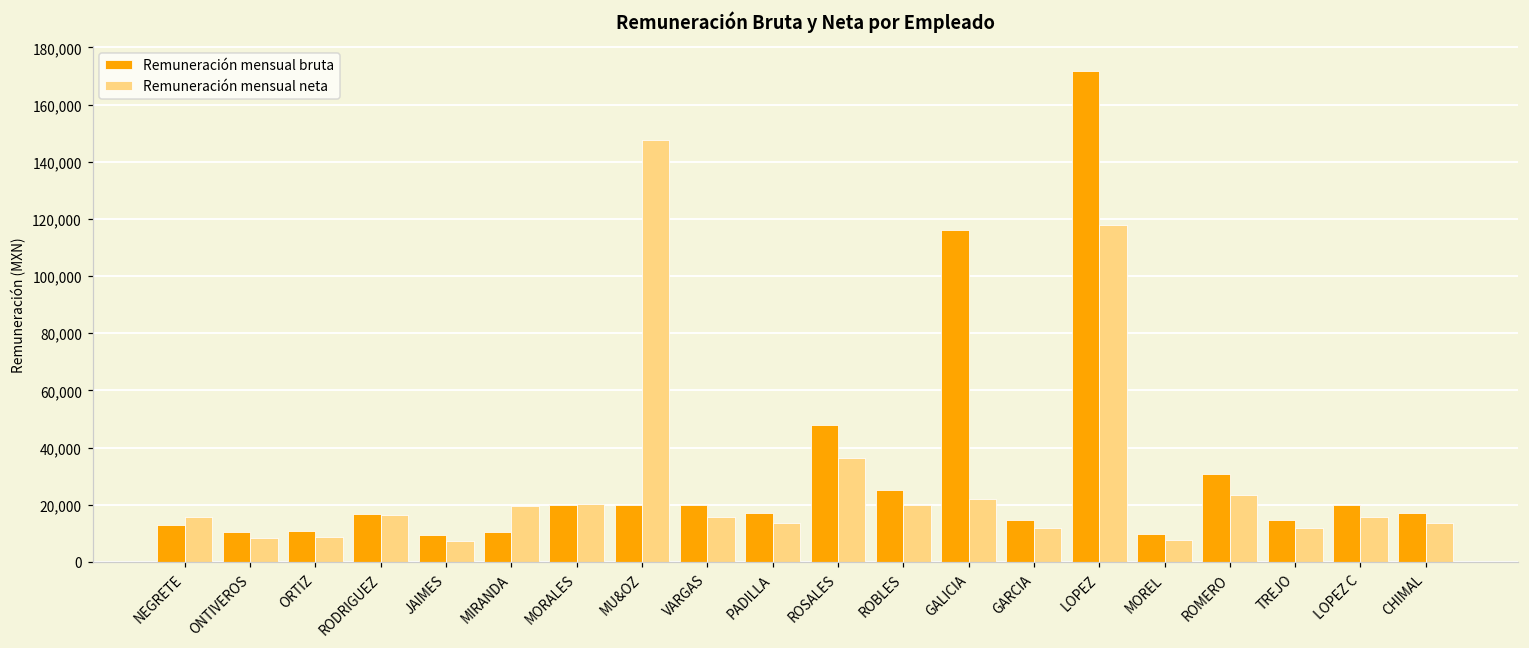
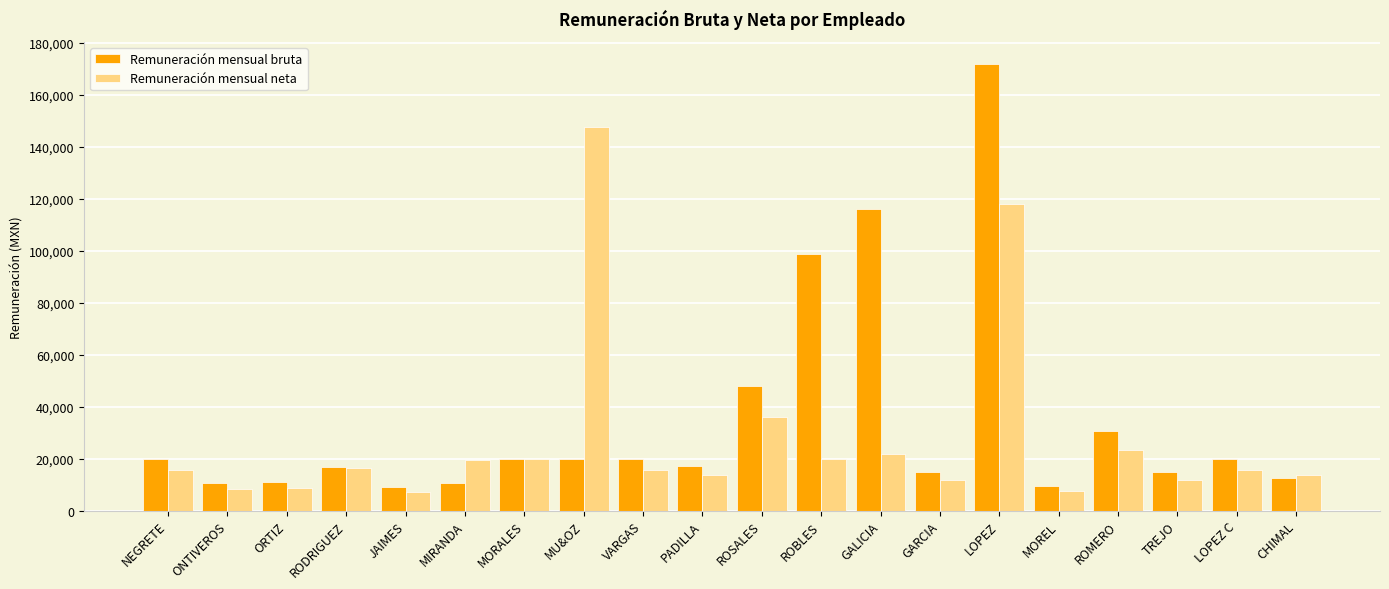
Remuneración mensual bruta, NEGRETE: 13,000 -> 20,000
Remuneración mensual bruta, ROBLES: 25,000 -> 99,000
Remuneración mensual bruta, CHIMAL: 17,000 -> 12,000
